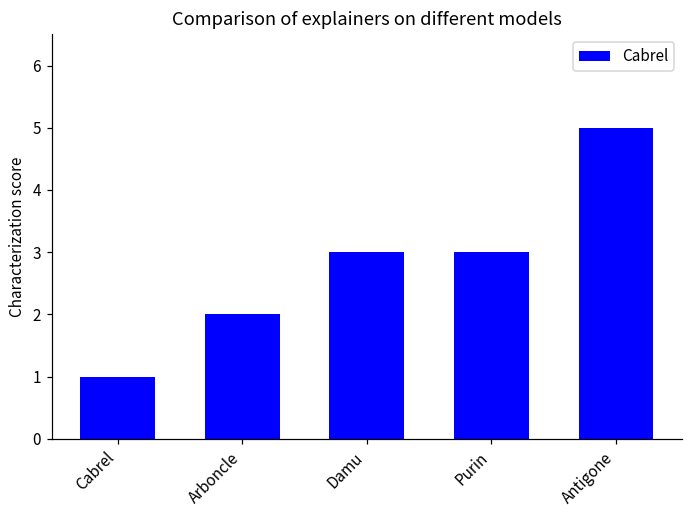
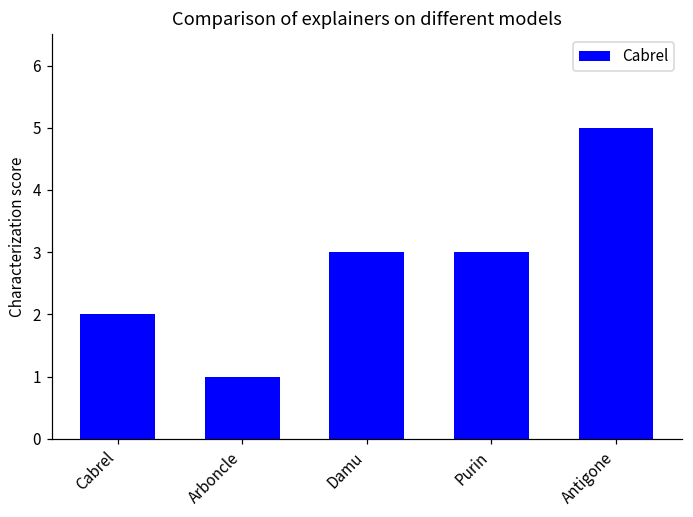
Cabrel: 1 -> 2
Arboncle: 2 -> 1
